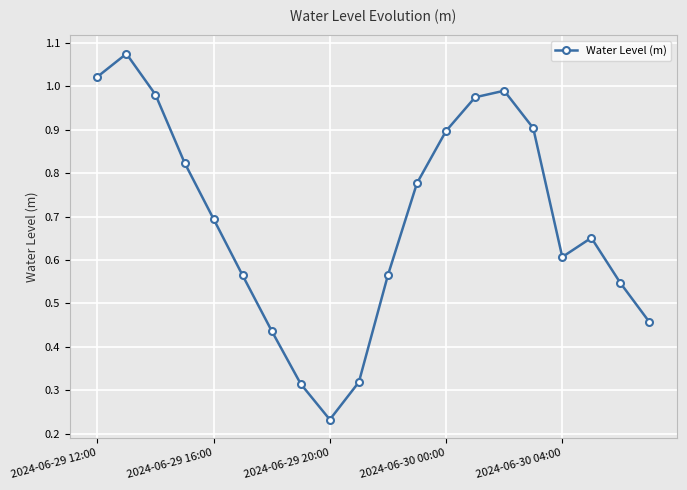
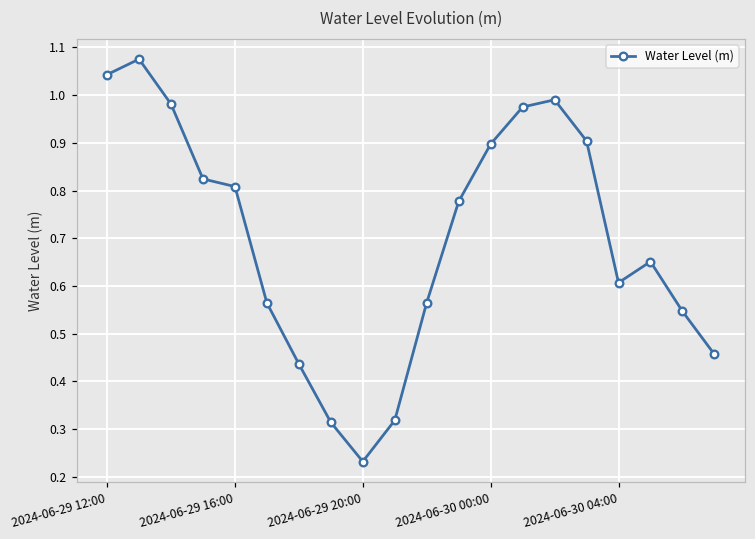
2024-06-29 12:00: 1.02 -> 1.04
2024-06-29 16:00: 0.69 -> 0.81
